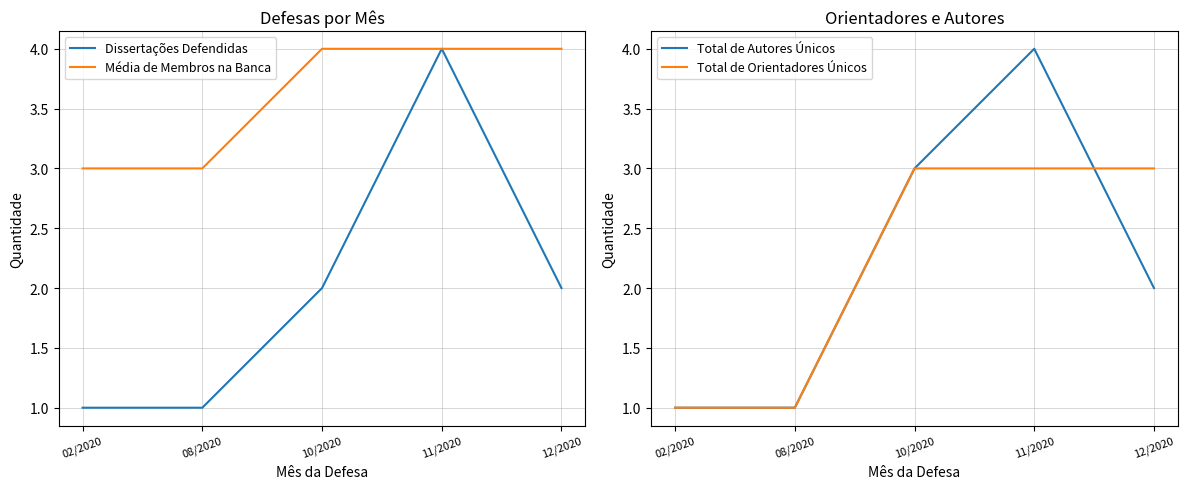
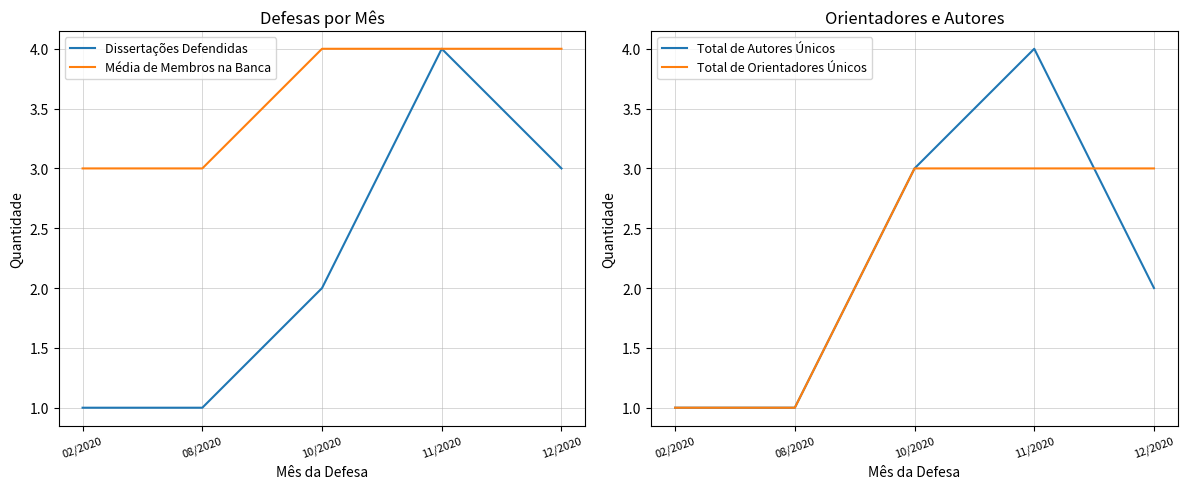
Defesas por Mês, Dissertações Defendidas, 12/2020: 2 -> 3
